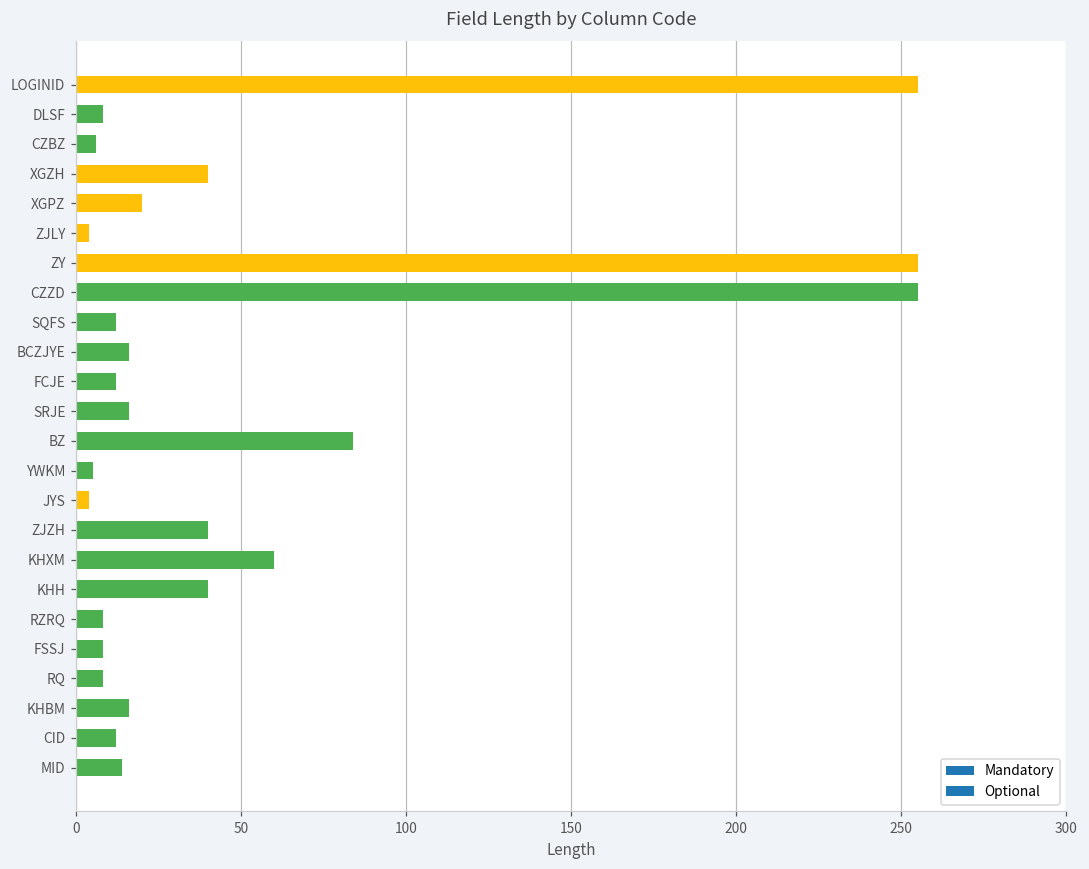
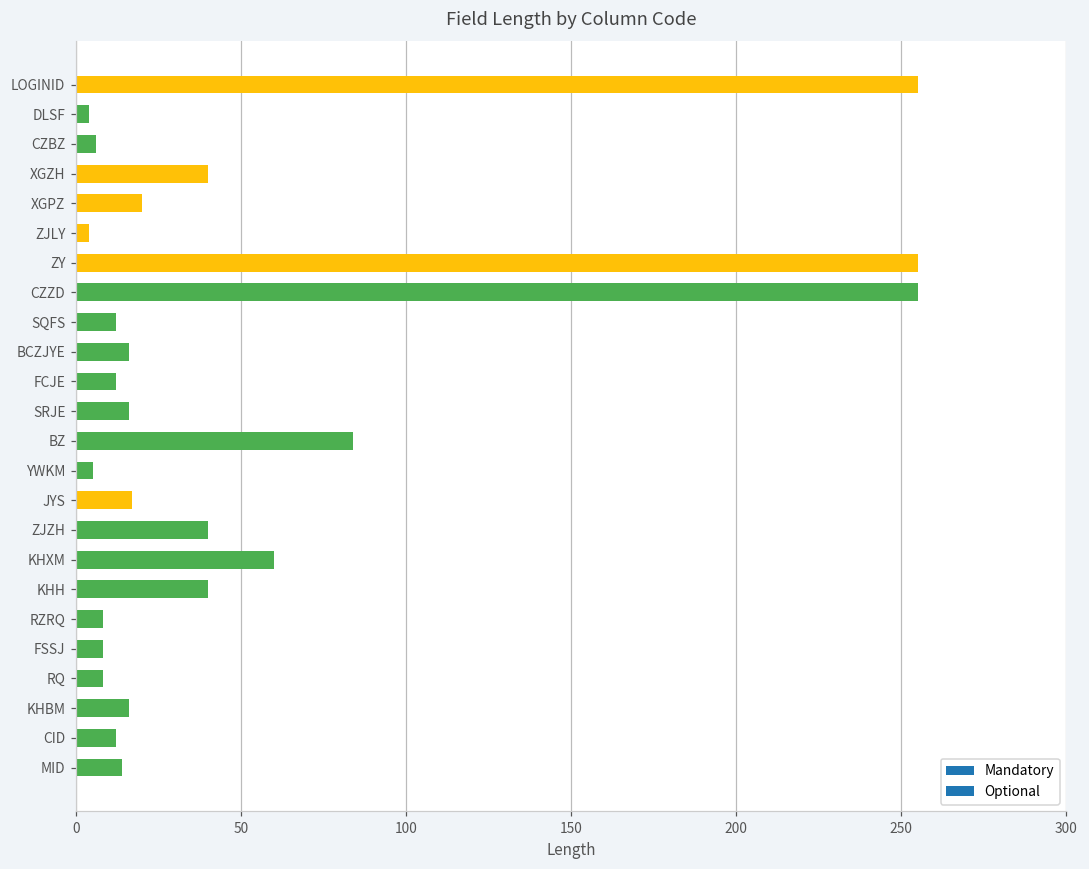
DLSF: 8 -> 4
JYS: 4 -> 17
